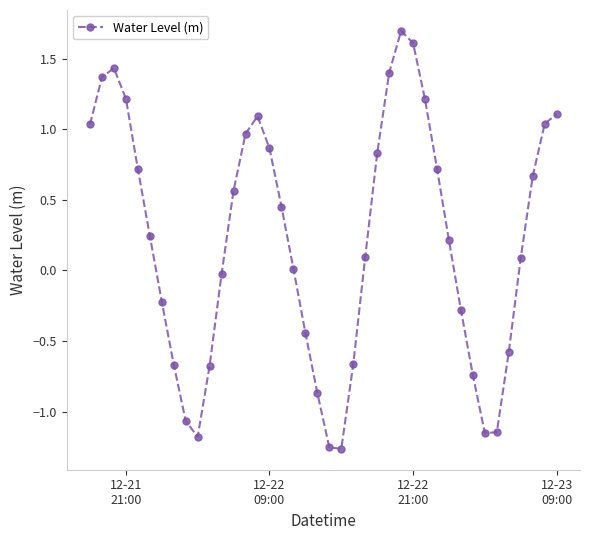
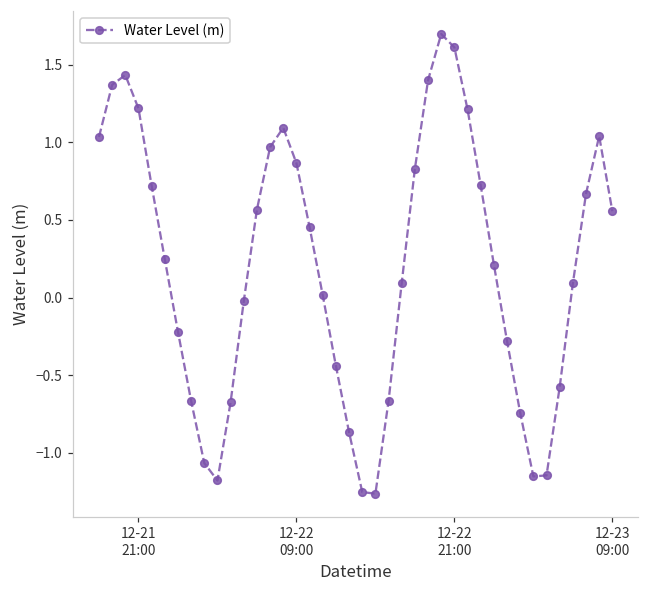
12-23 09:00: 1.11 -> 0.56
